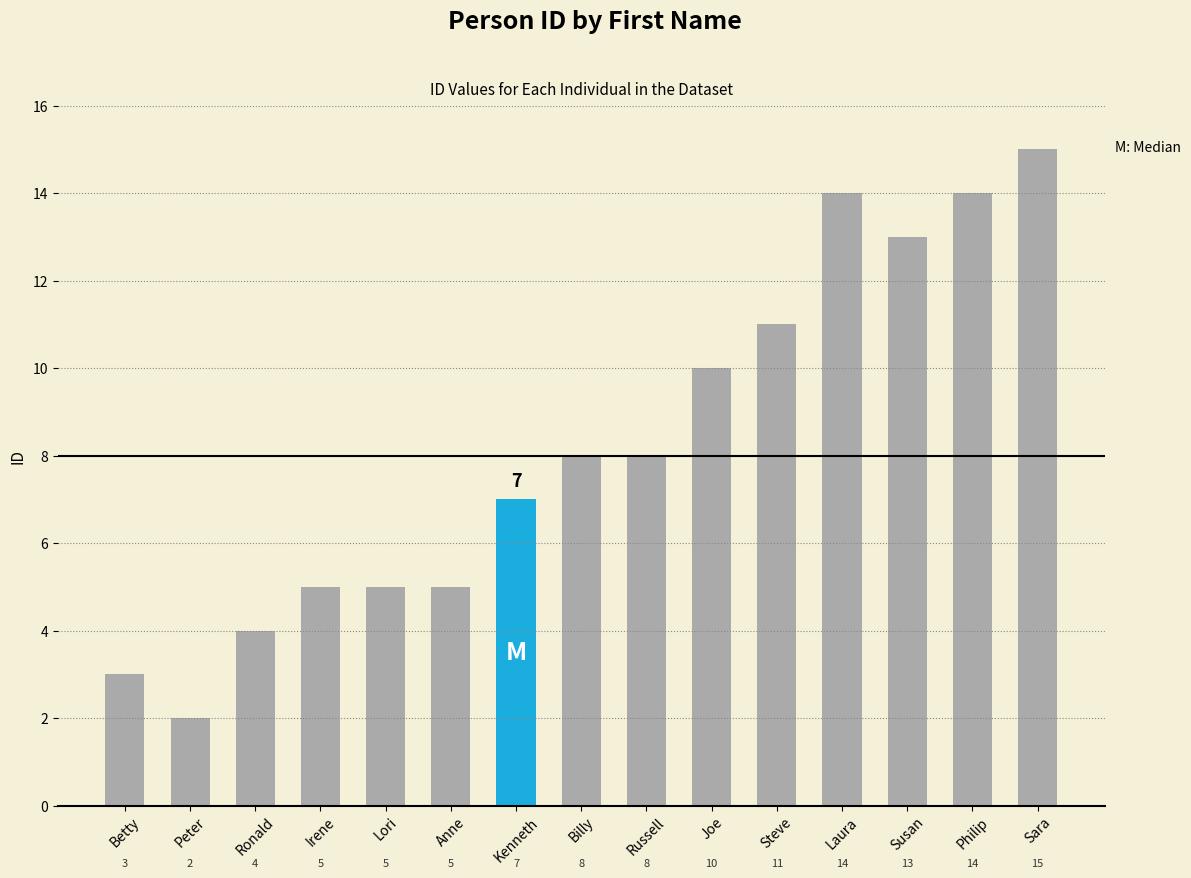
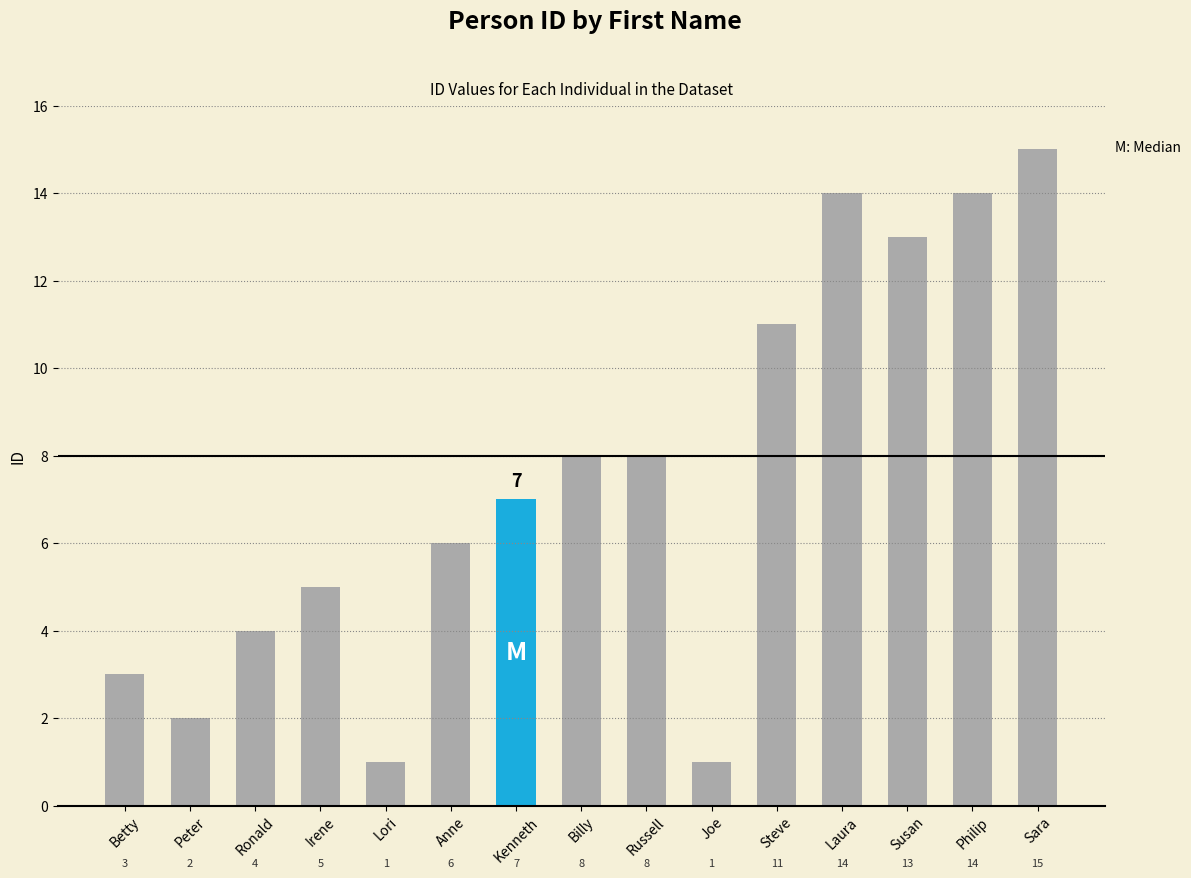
Lori: 5 -> 1
Anne: 5 -> 6
Joe: 10 -> 1
